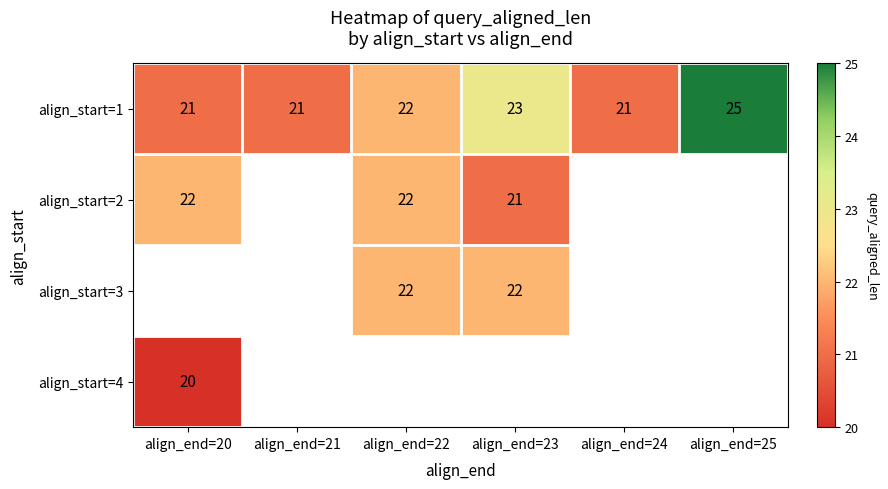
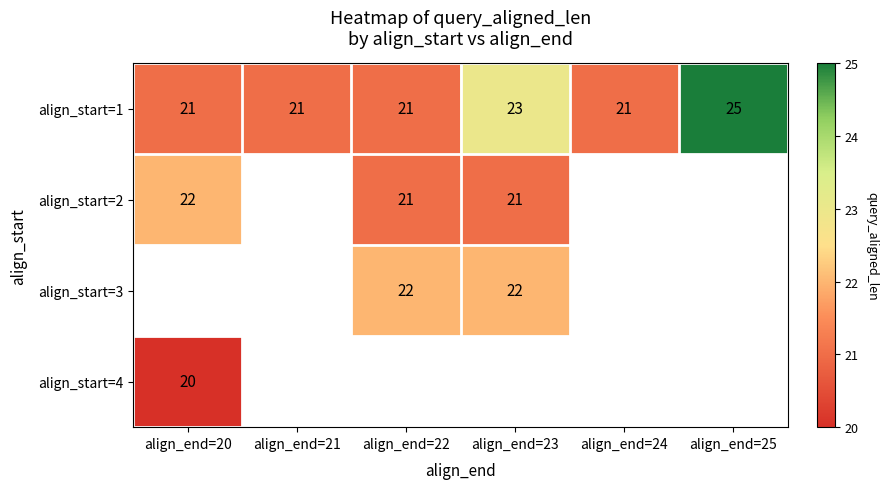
align_start=1, align_end=22: 22 -> 21
align_start=2, align_end=22: 22 -> 21
